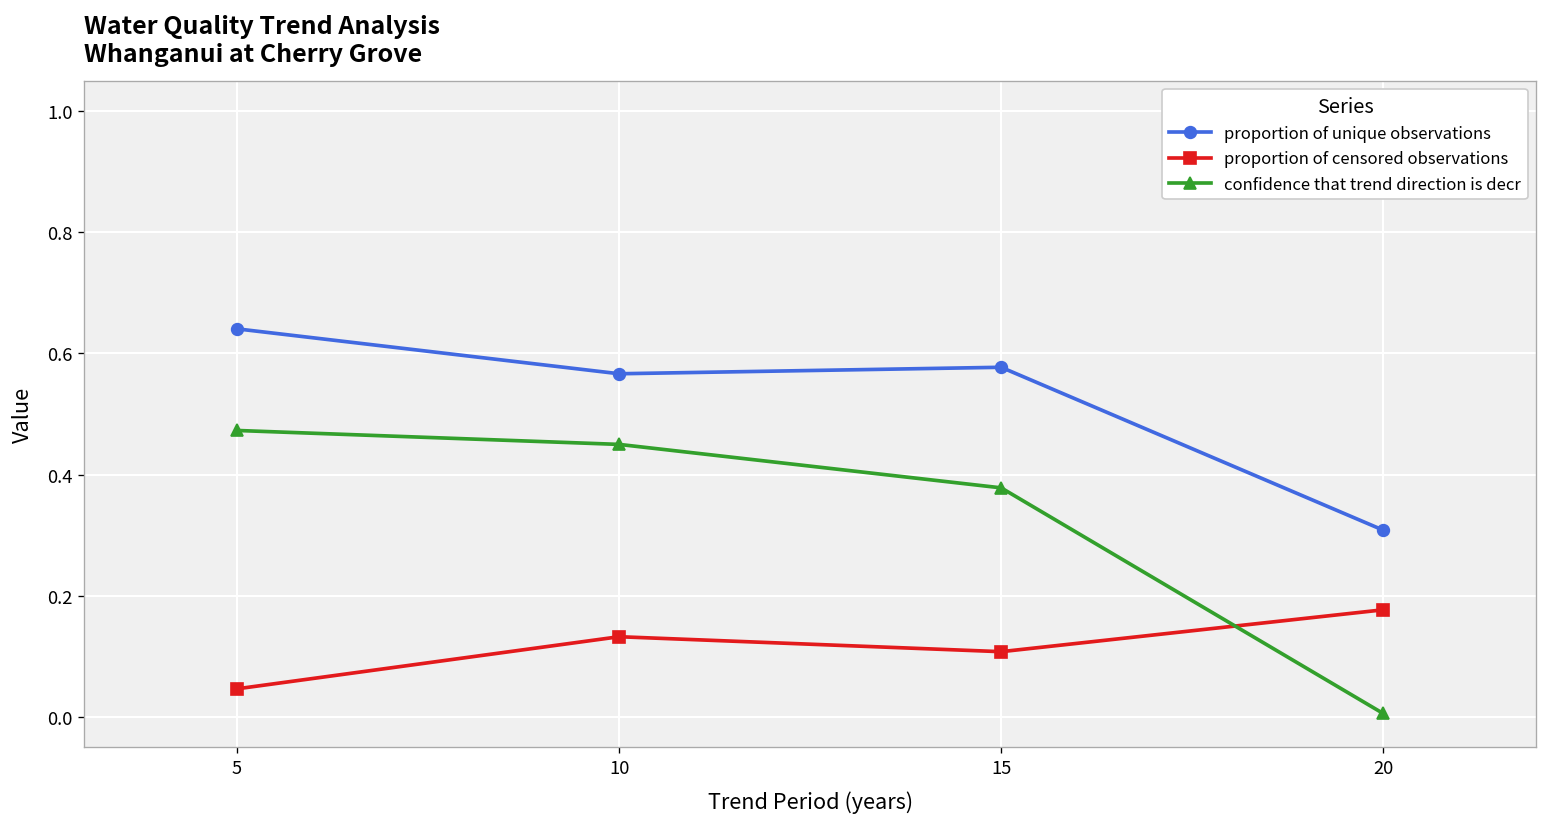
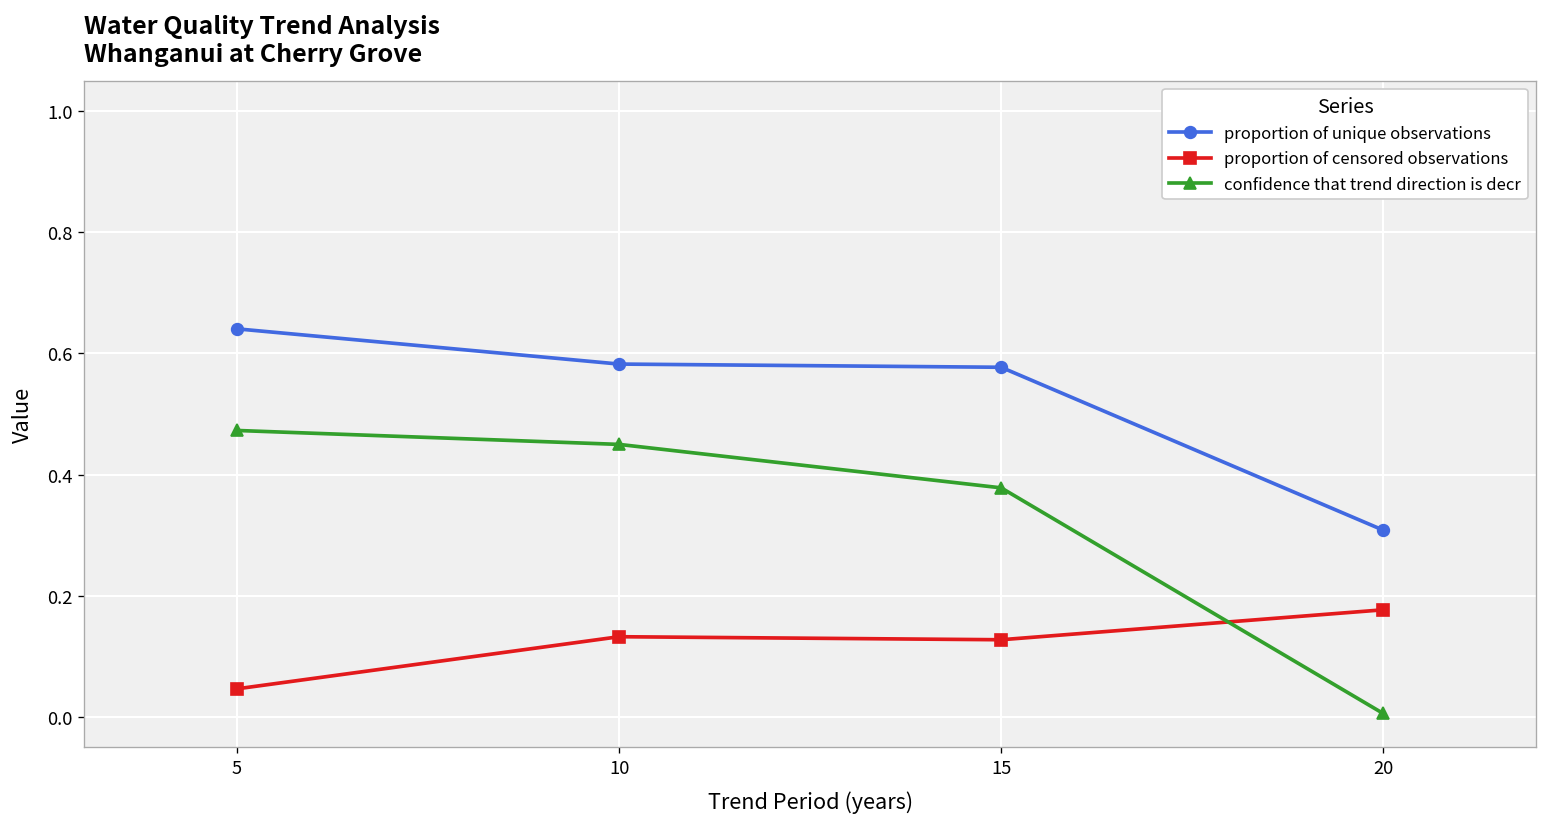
proportion of unique observations, 10: 0.57 -> 0.58
proportion of censored observations, 15: 0.11 -> 0.13
